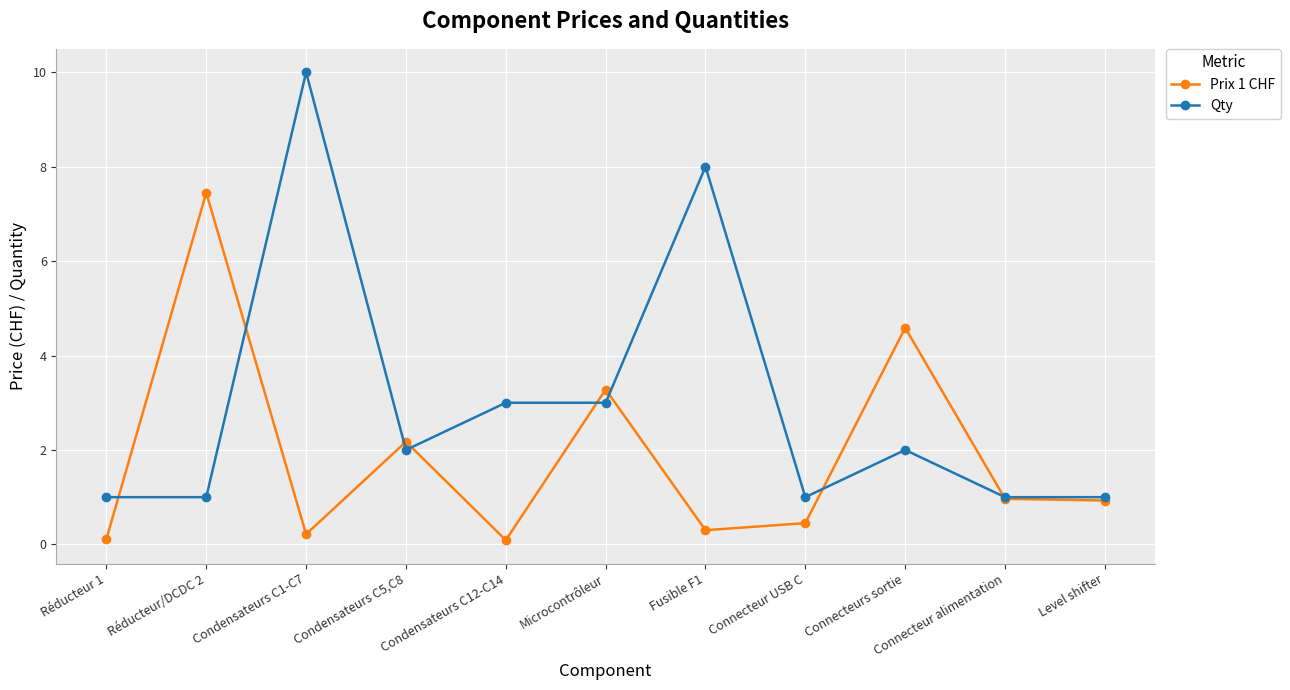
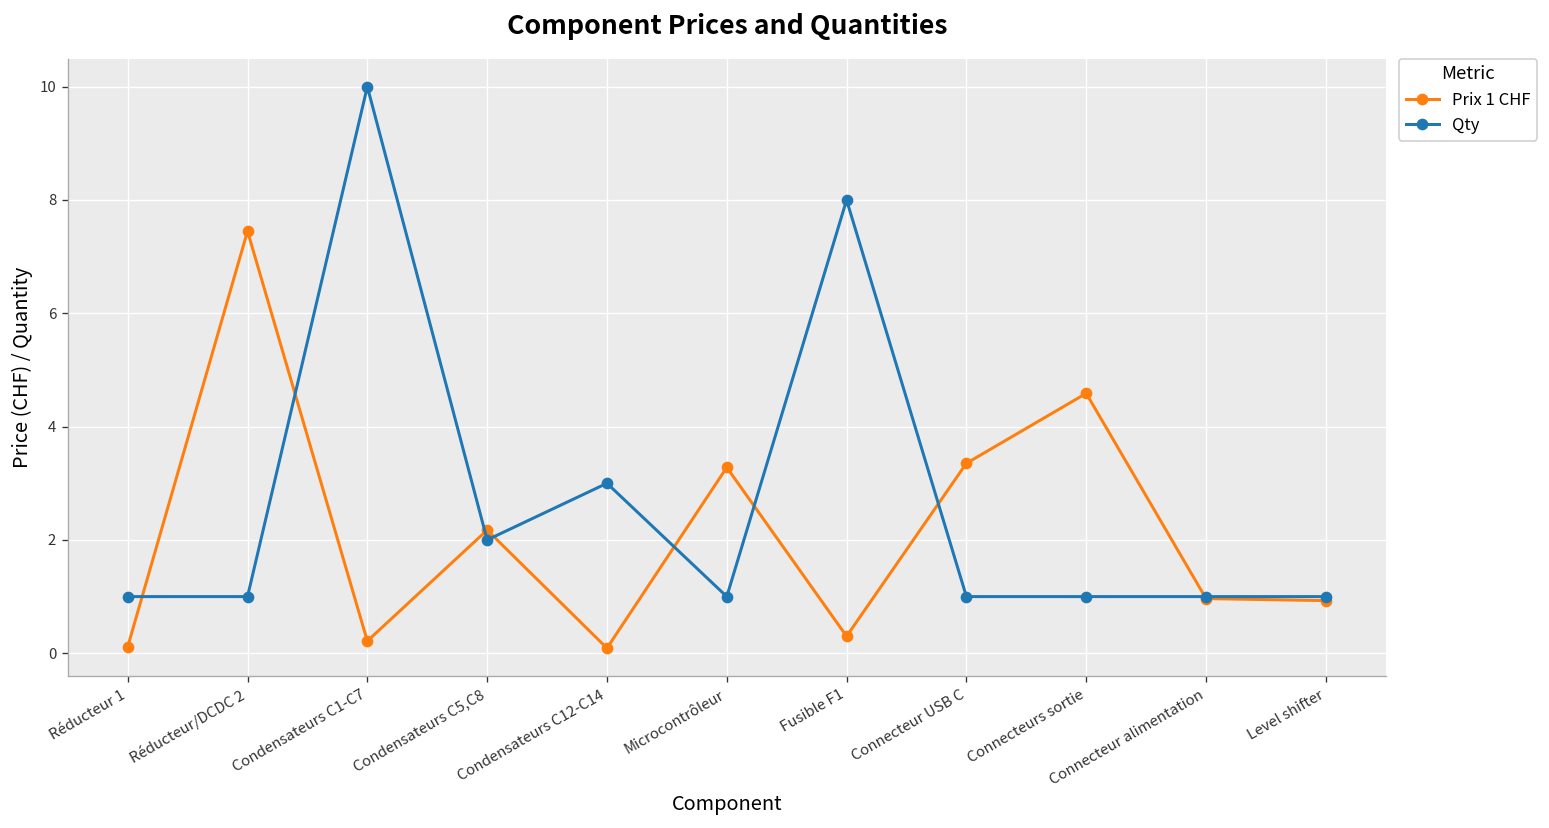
Qty, Microcontrôleur: 3 -> 1
Prix 1 CHF, Connecteur USB C: 0.5 -> 3.4
Qty, Connecteurs sortie: 2 -> 1
